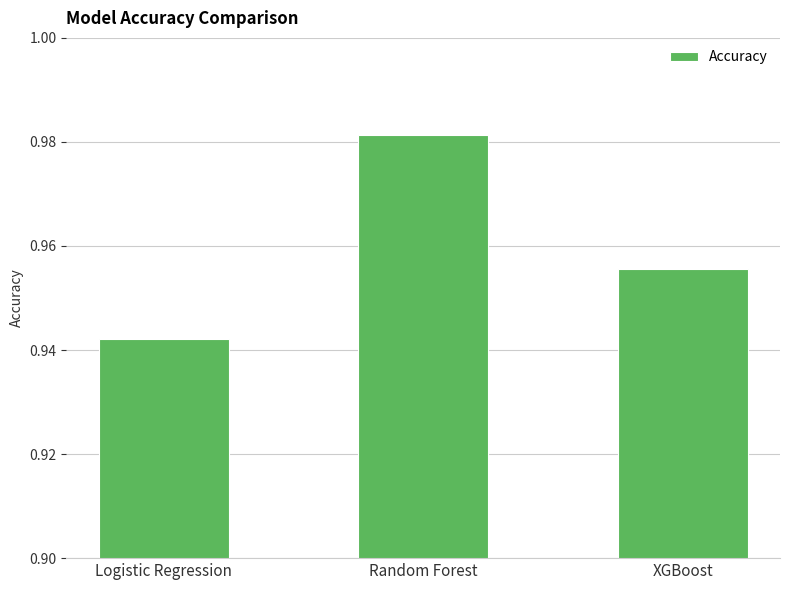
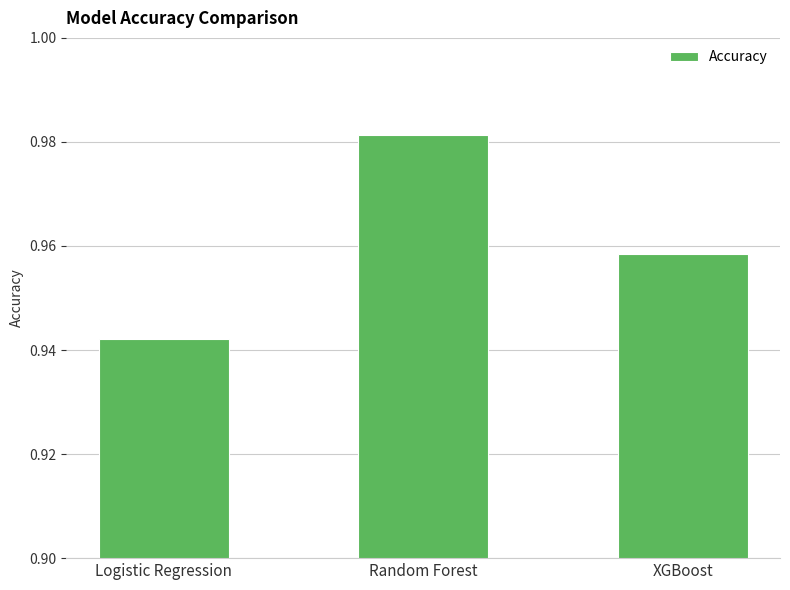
XGBoost: 0.955 -> 0.958
